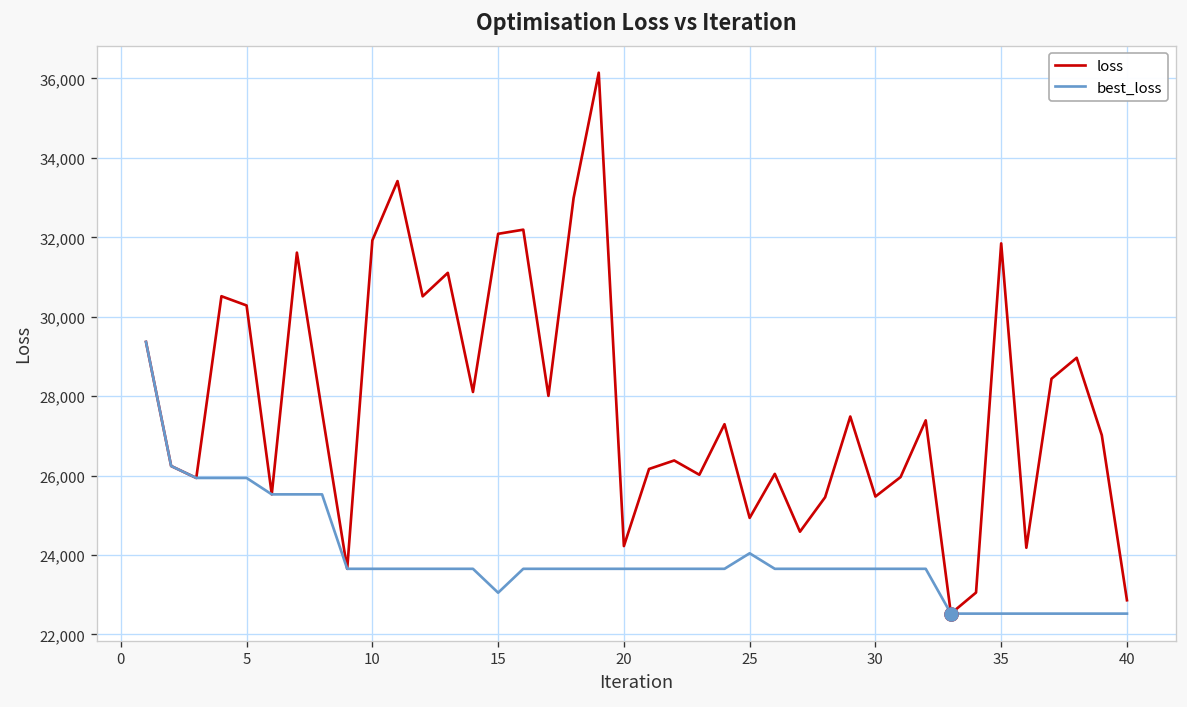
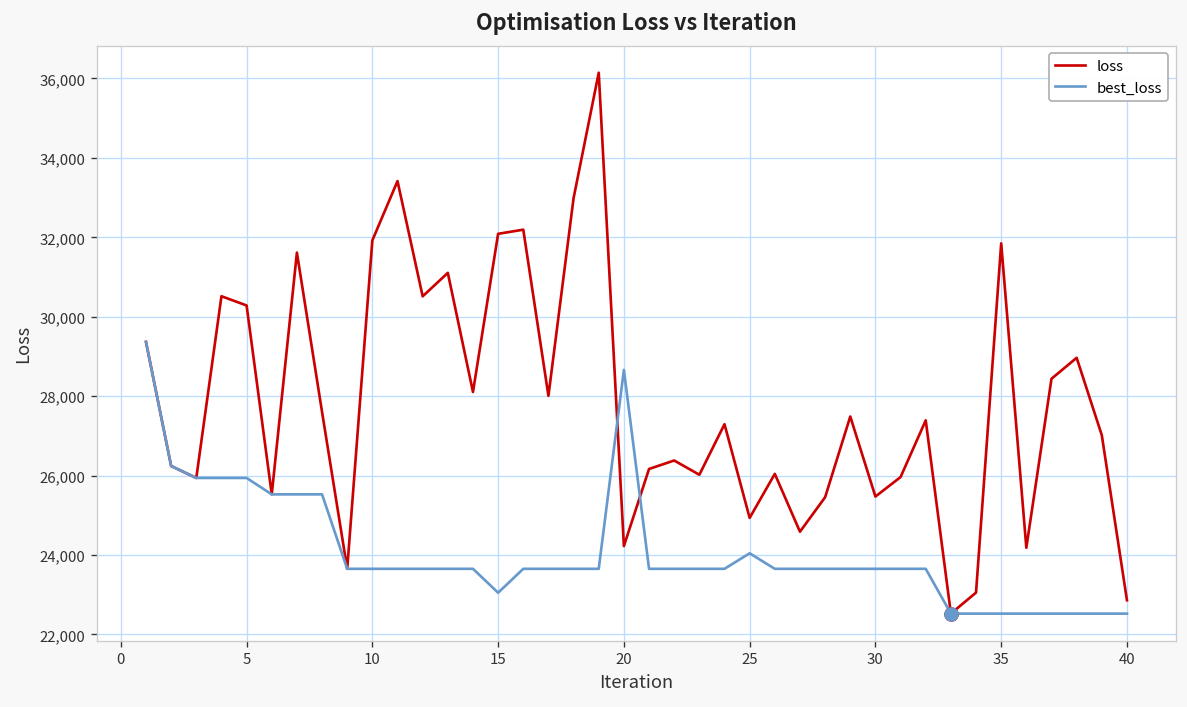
best_loss, 20: 23,700 -> 28,700
